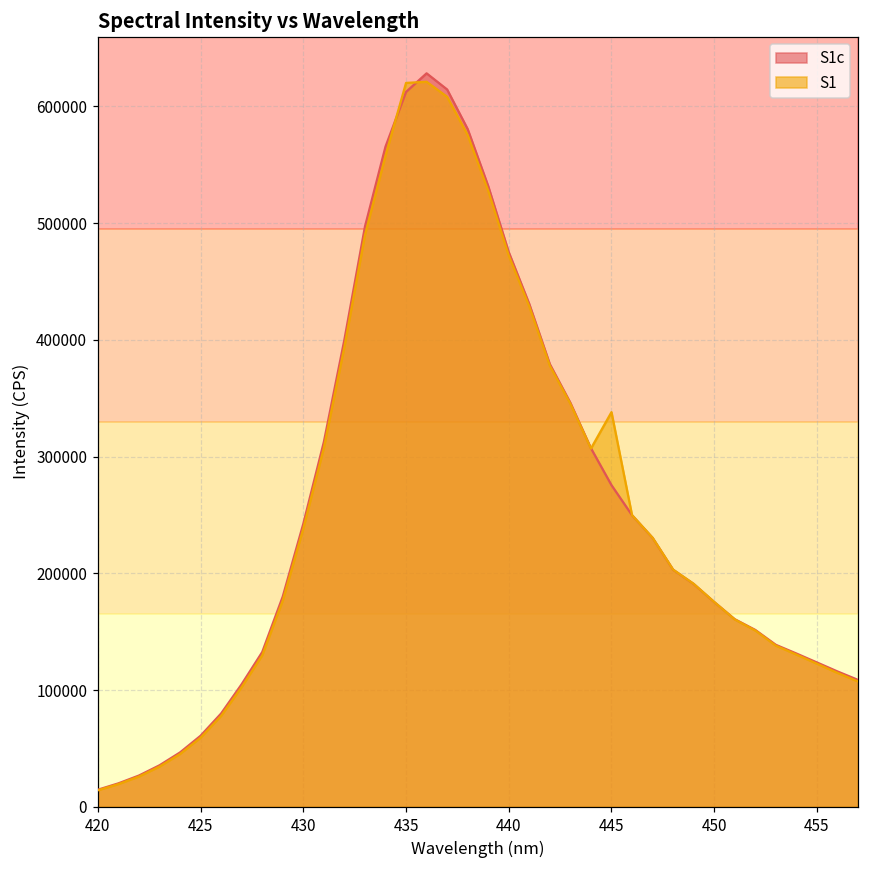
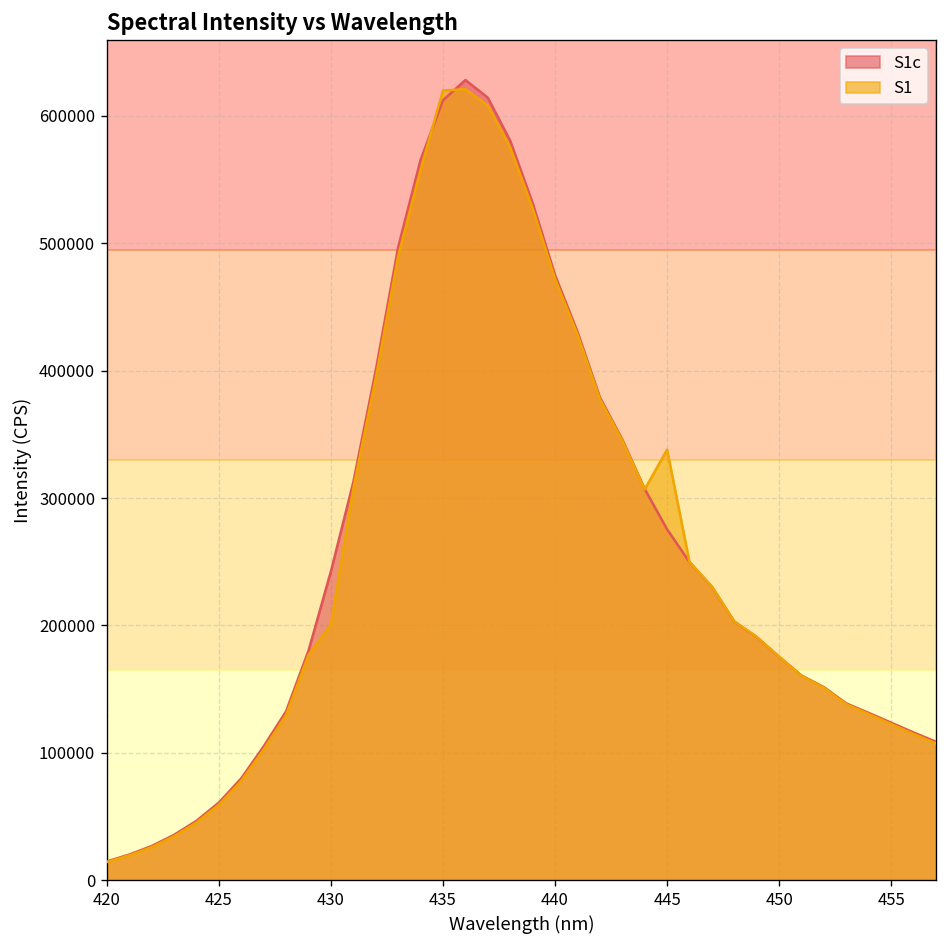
S1, 430: 238000 -> 201000
